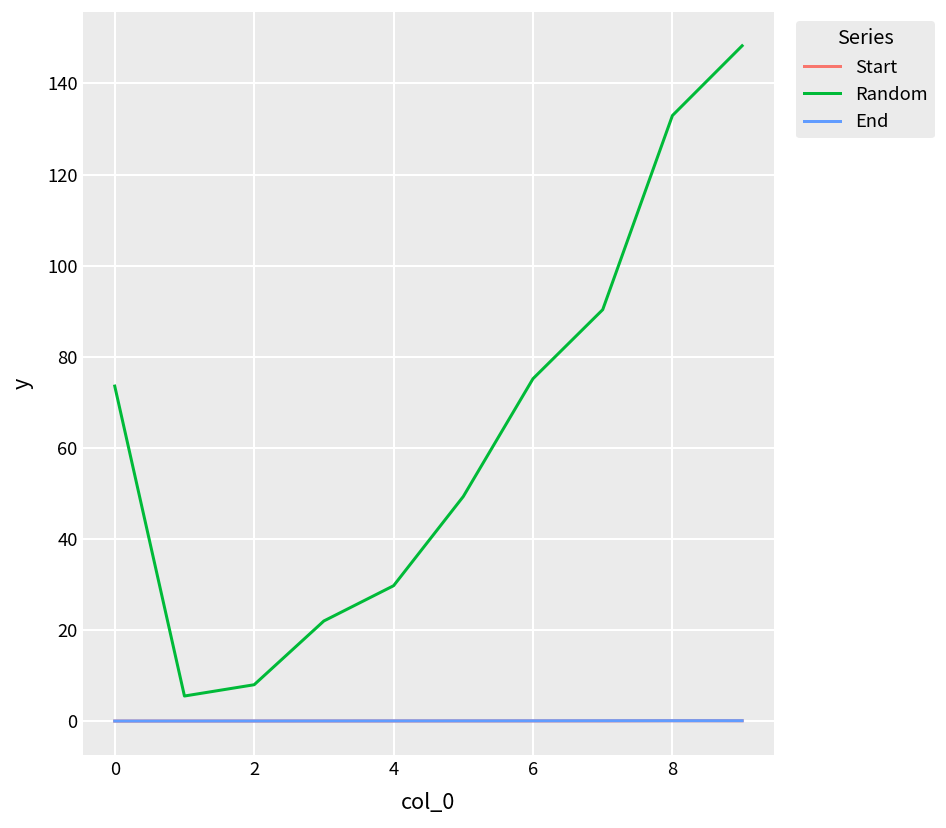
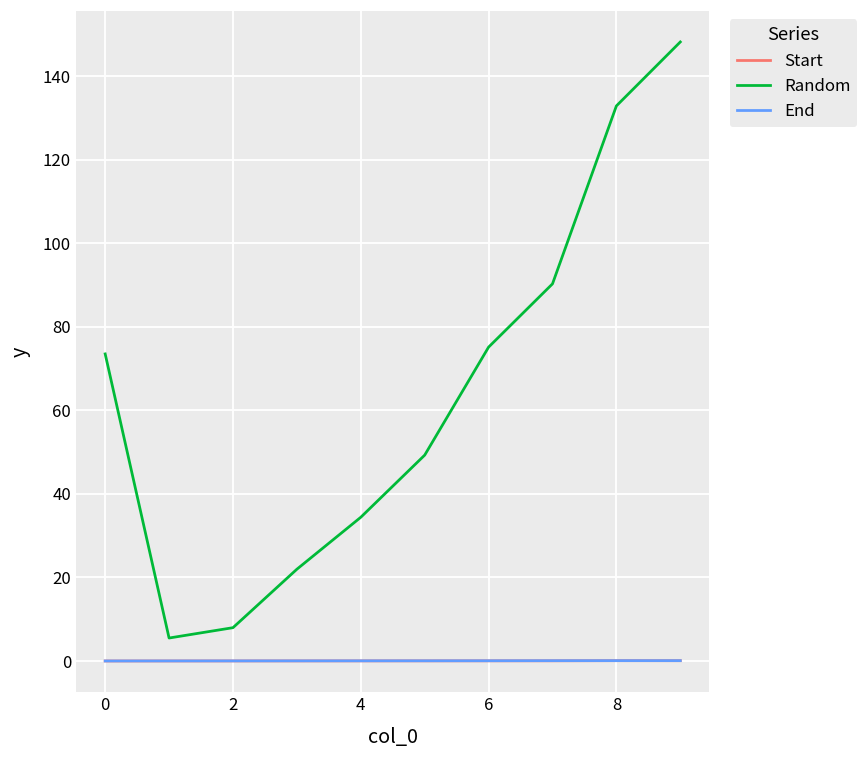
Random, 4: 30 -> 34
